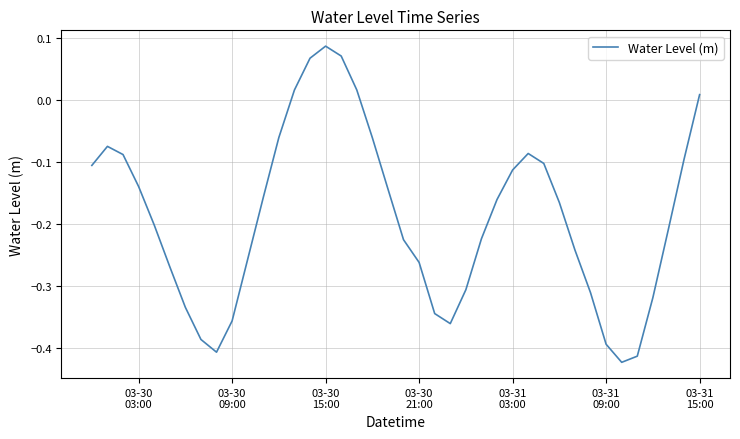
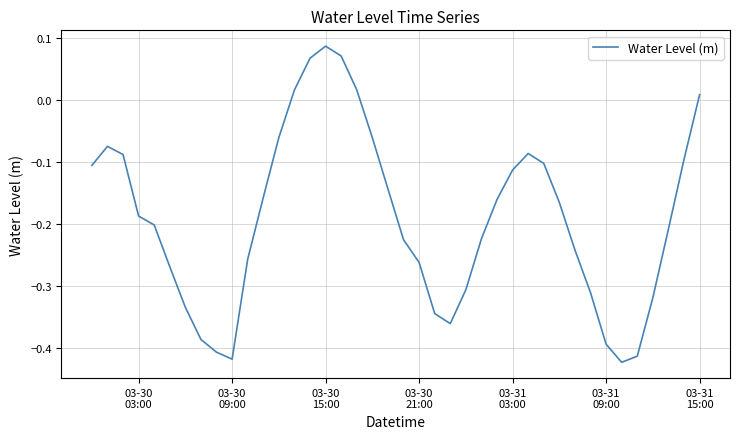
03-30 03:00: -0.14 -> -0.19
03-30 09:00: -0.36 -> -0.42
